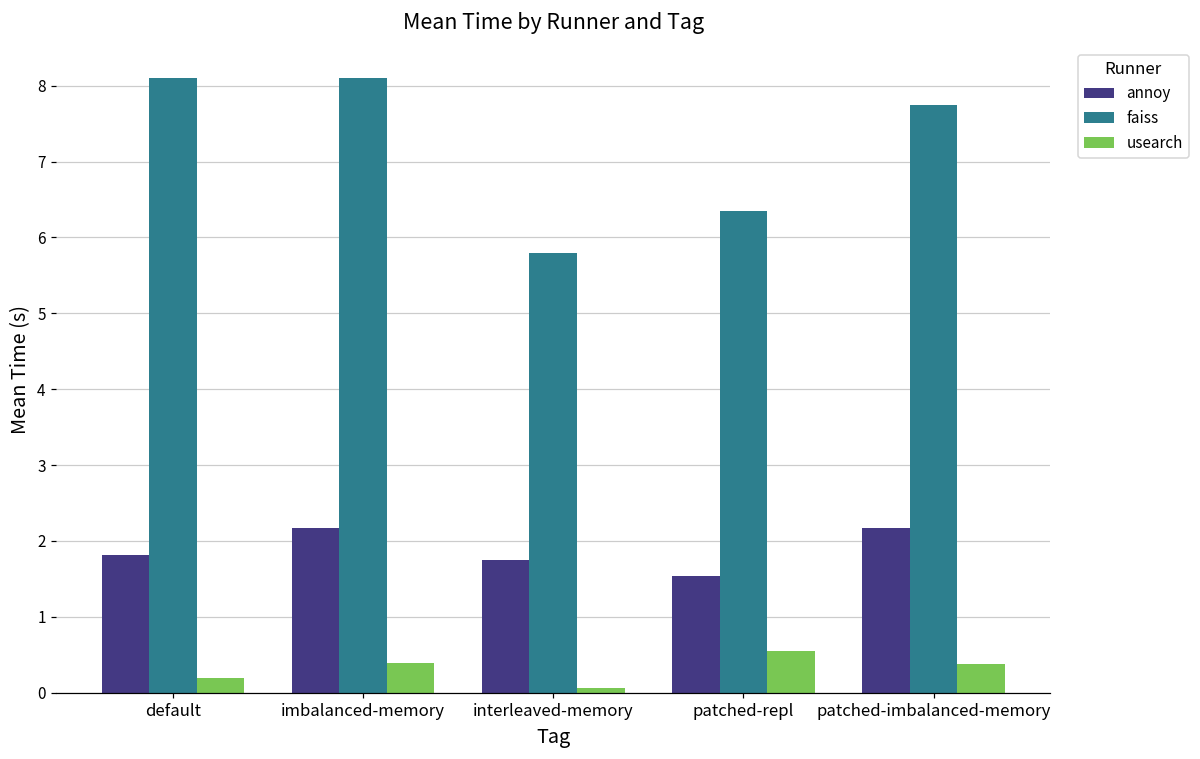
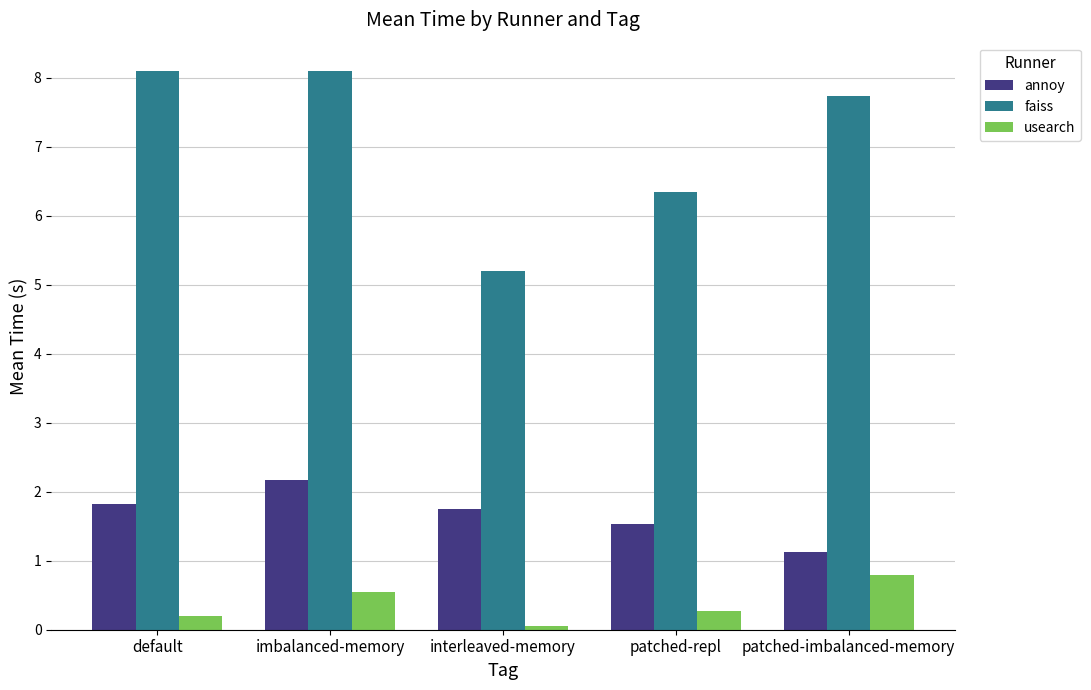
usearch, imbalanced-memory: 0.4 -> 0.5
faiss, interleaved-memory: 5.8 -> 5.2
usearch, patched-repl: 0.5 -> 0.3
annoy, patched-imbalanced-memory: 2.2 -> 1.1
usearch, patched-imbalanced-memory: 0.4 -> 0.8
